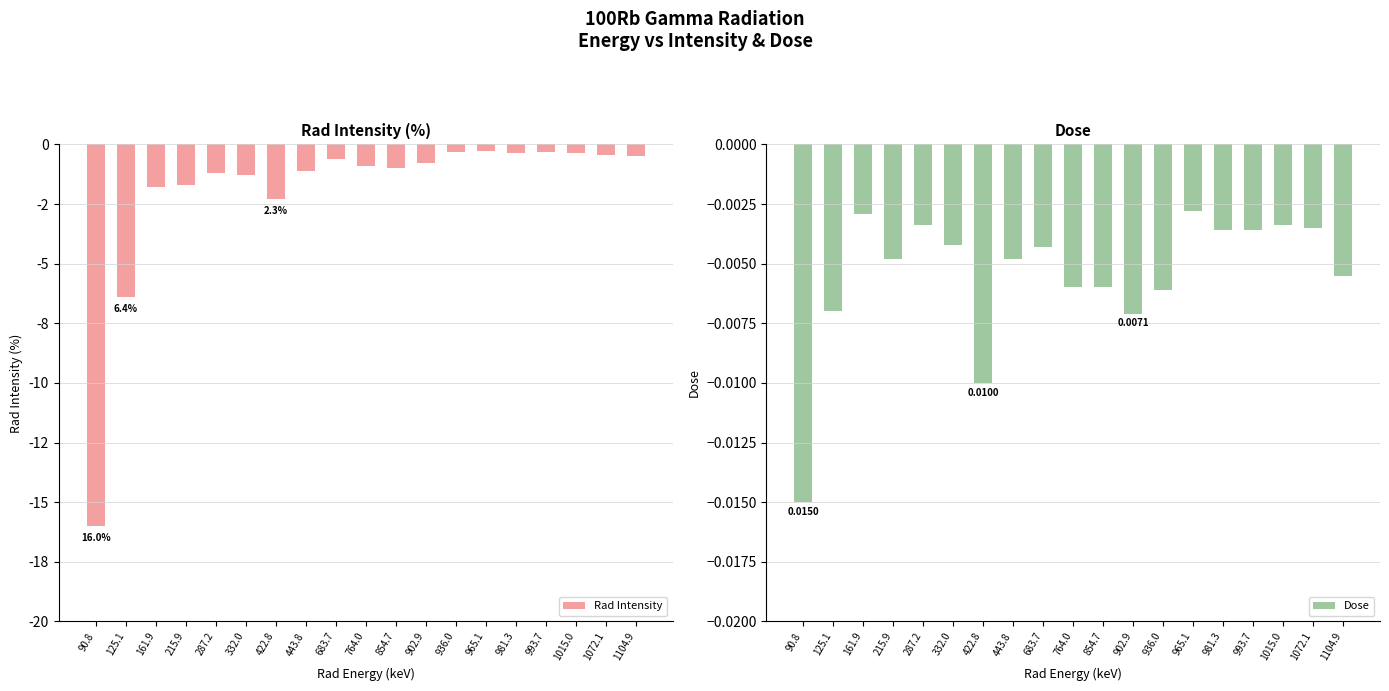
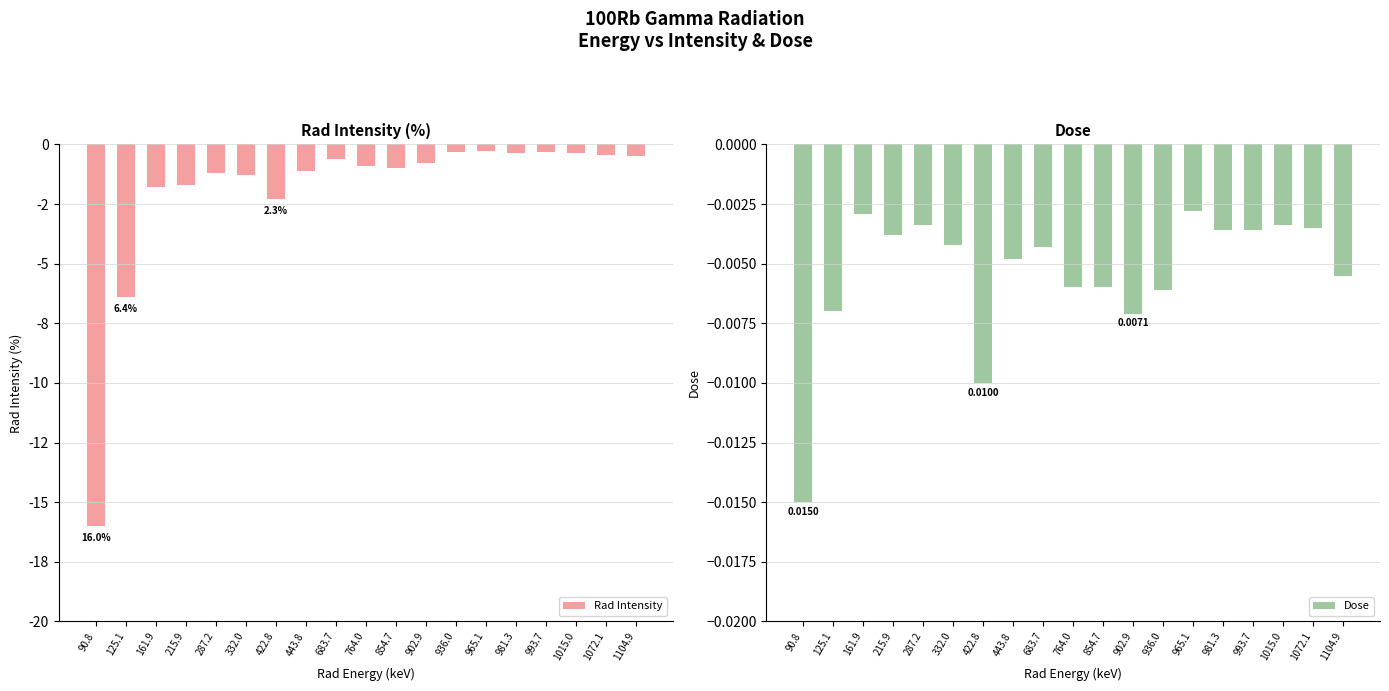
Dose, 215.9: -0.0048 -> -0.0038
